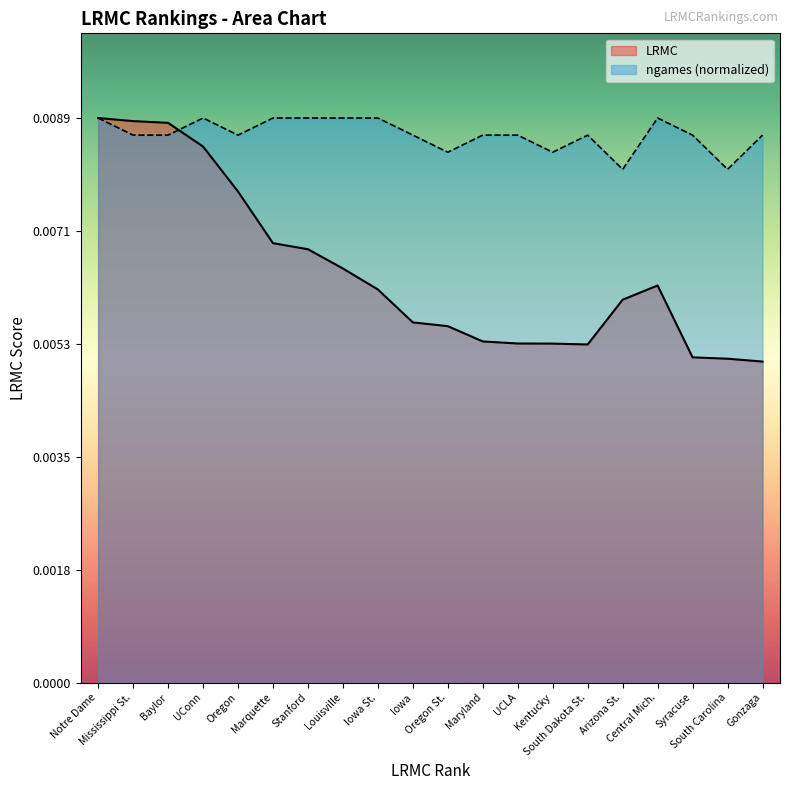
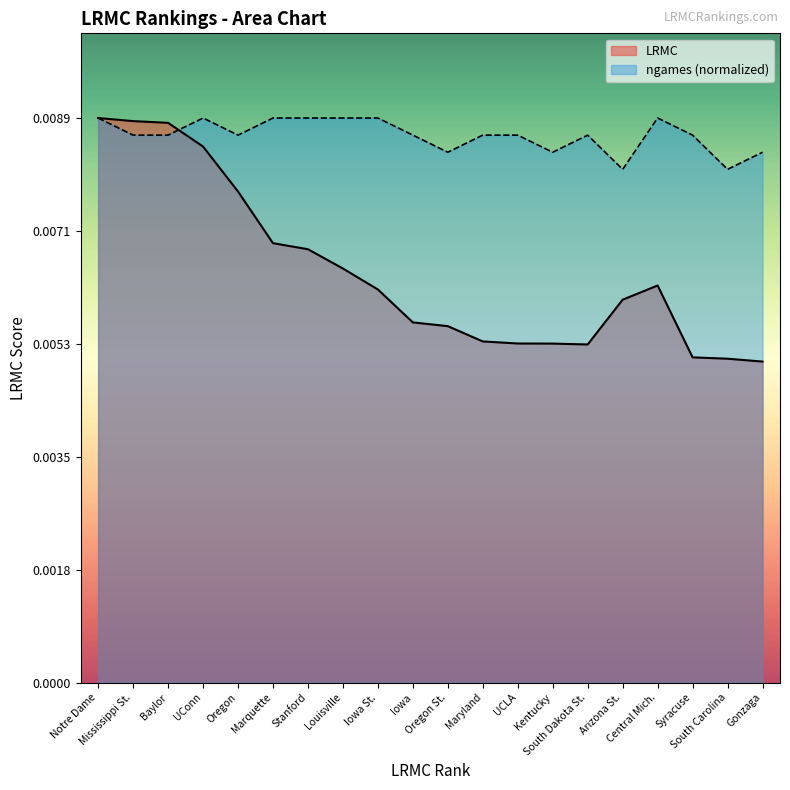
ngames (normalized), Gonzaga: 0.0086 -> 0.0083
